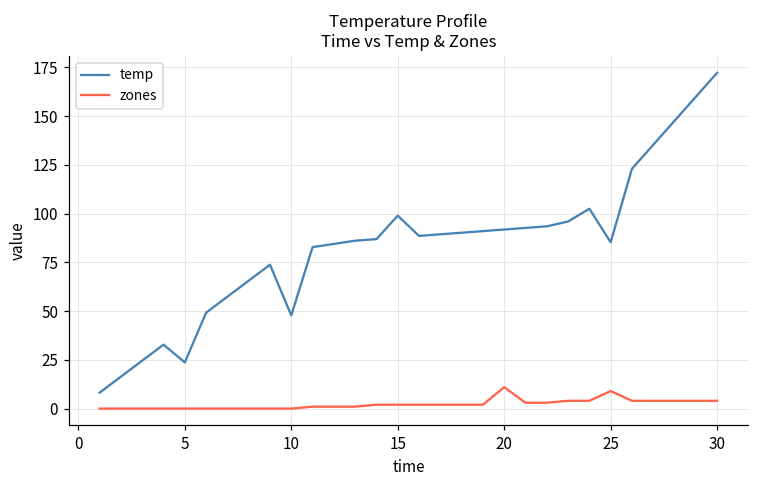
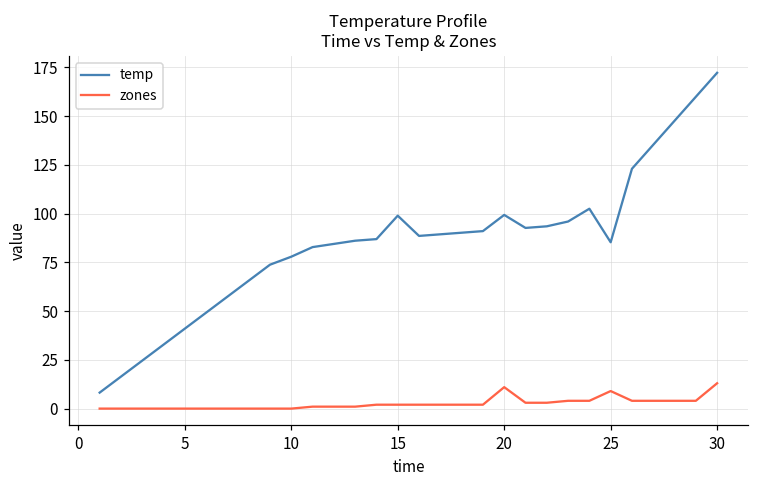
temp, 5: 24 -> 41
temp, 10: 48 -> 78
temp, 20: 92 -> 99
zones, 30: 4 -> 13
